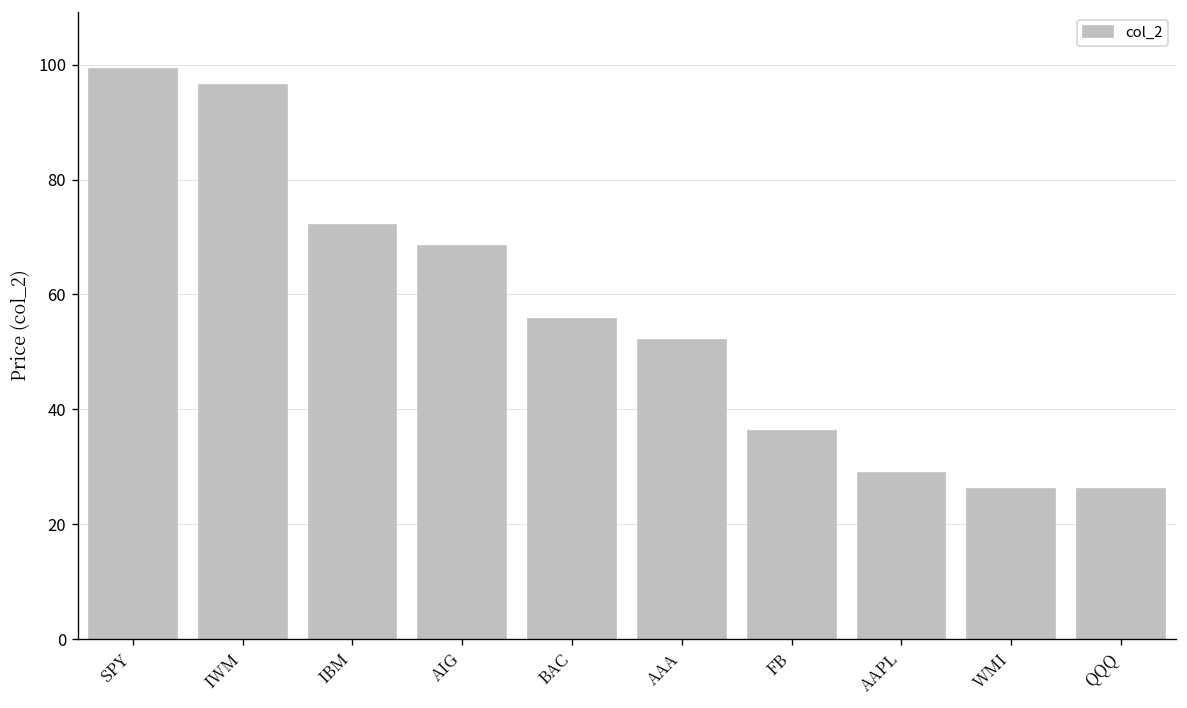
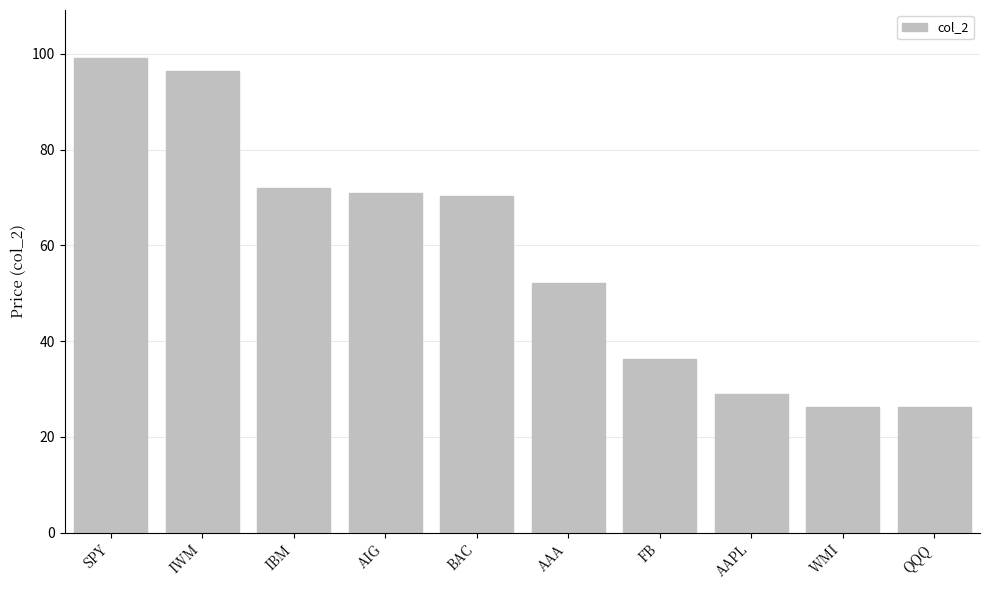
AIG: 68 -> 71
BAC: 56 -> 70
